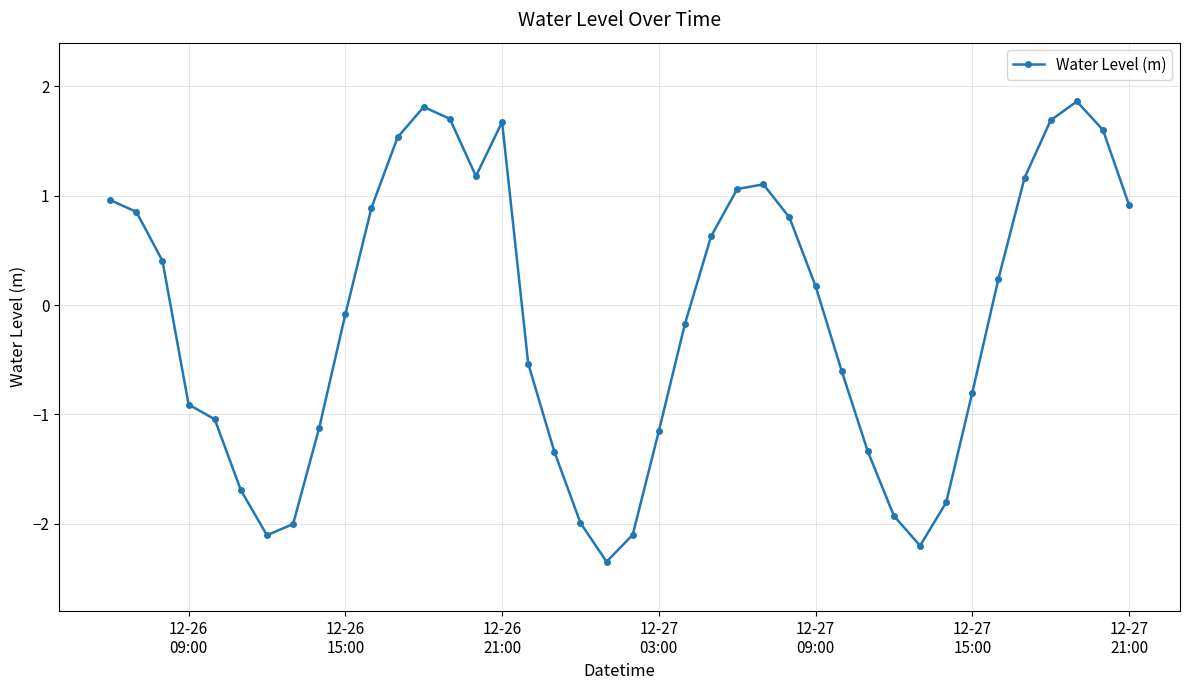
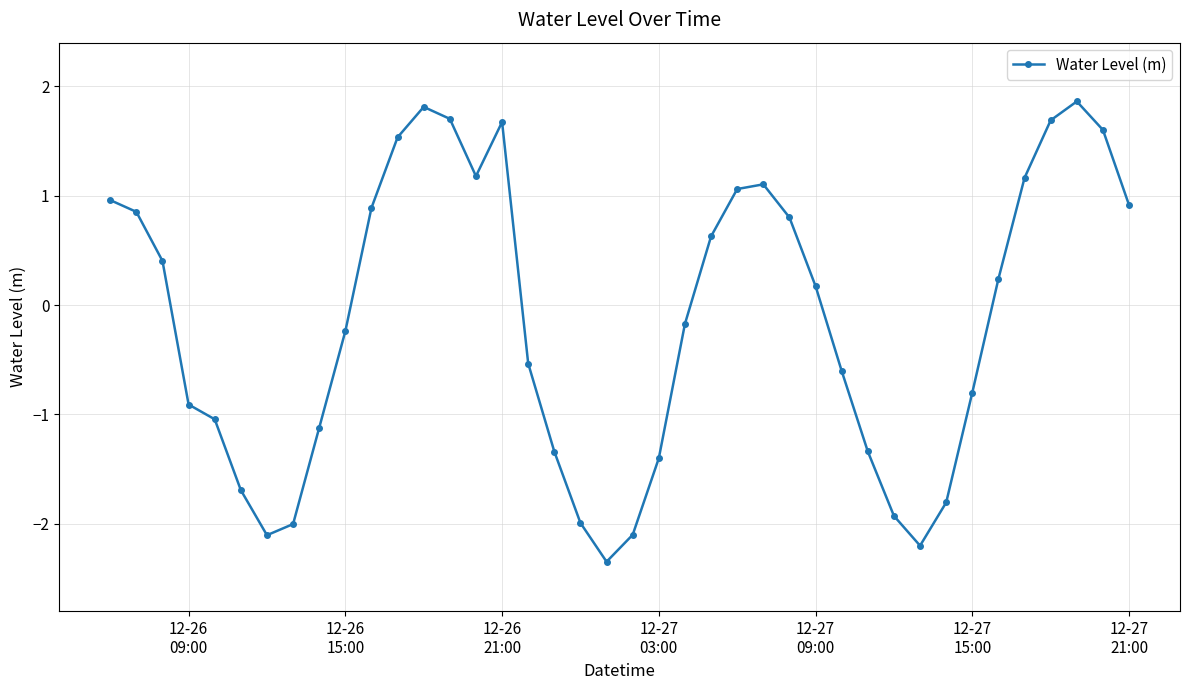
12-26 15:00: -0.09 -> -0.24
12-27 03:00: -1.15 -> -1.40
